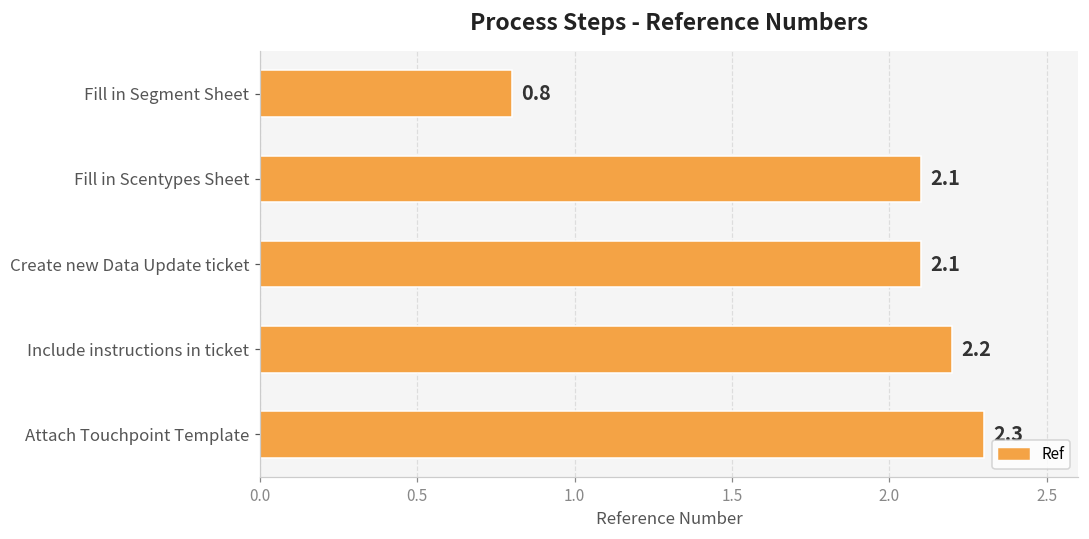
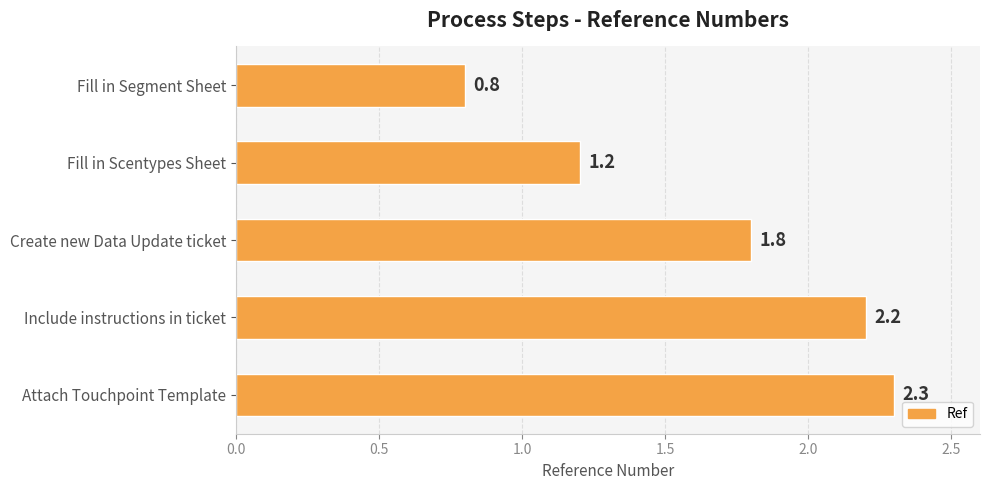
Fill in Scentypes Sheet: 2.1 -> 1.2
Create new Data Update ticket: 2.1 -> 1.8
